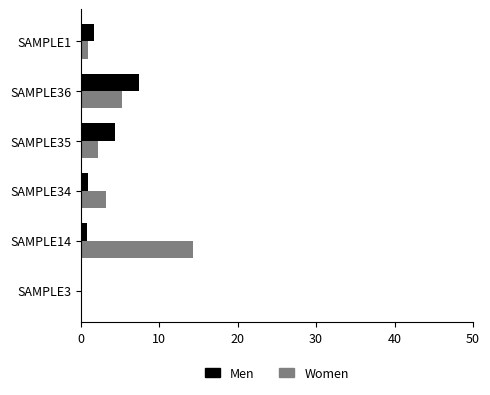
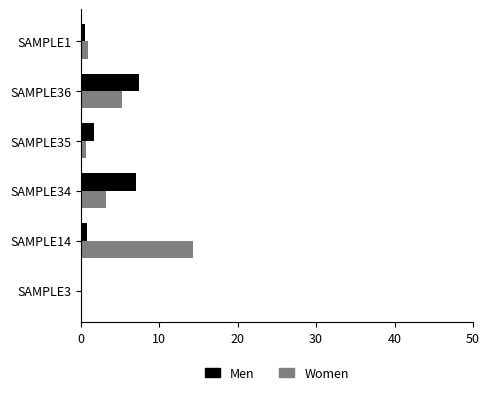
Men, SAMPLE1: 2 -> 1
Men, SAMPLE35: 4 -> 2
Women, SAMPLE35: 2 -> 1
Men, SAMPLE34: 1 -> 7
